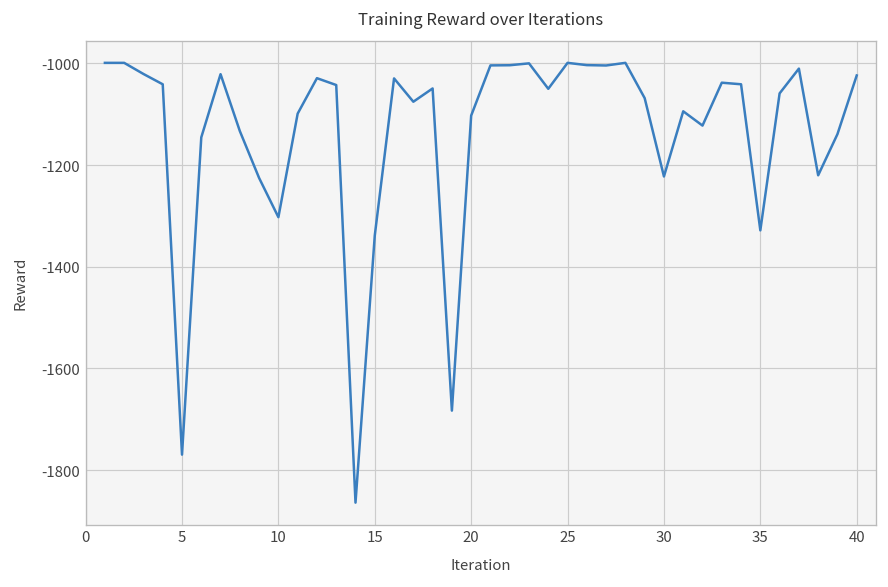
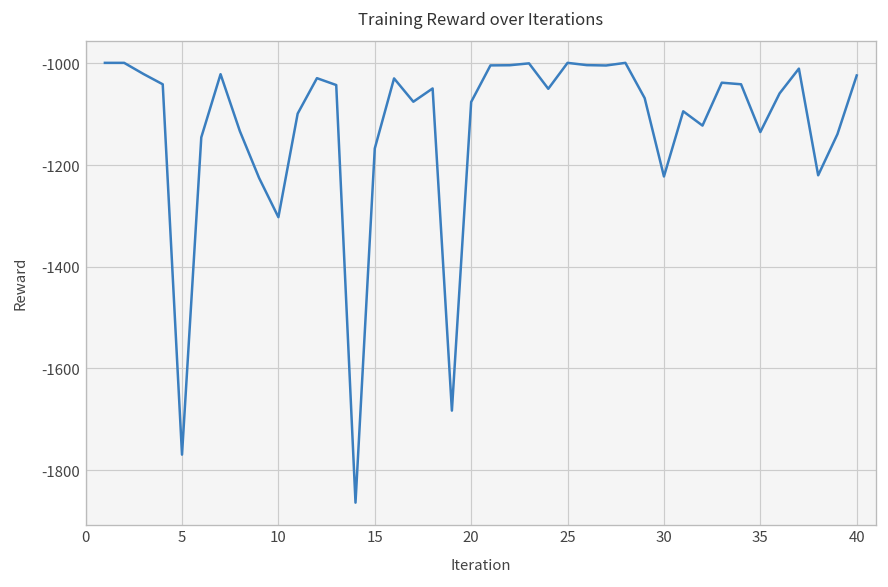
15: -1340 -> -1170
20: -1100 -> -1080
35: -1330 -> -1140
